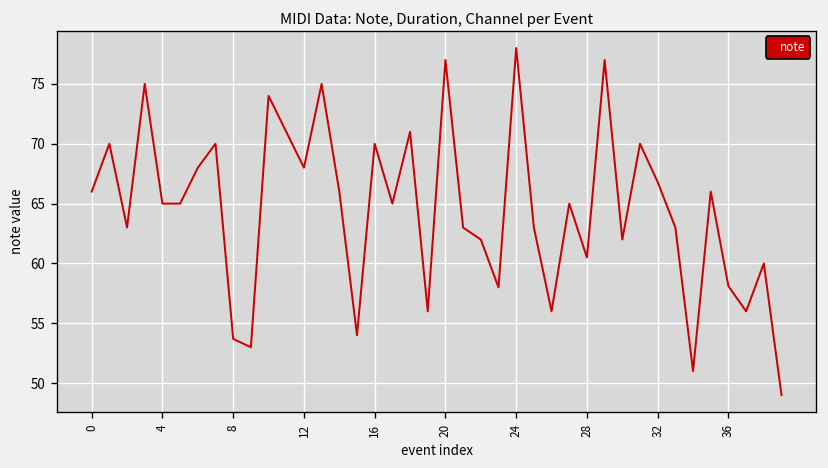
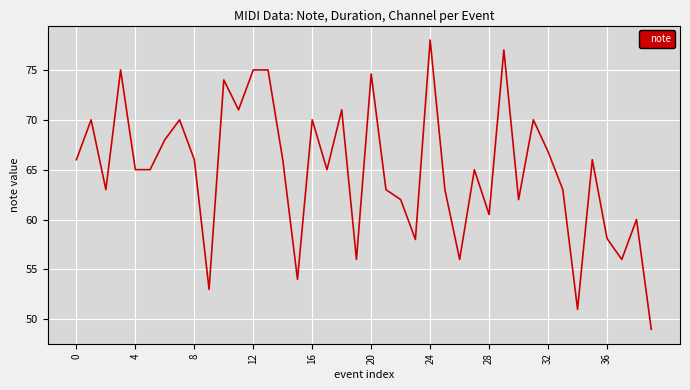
8: 54 -> 66
12: 68 -> 75
20: 77 -> 75
